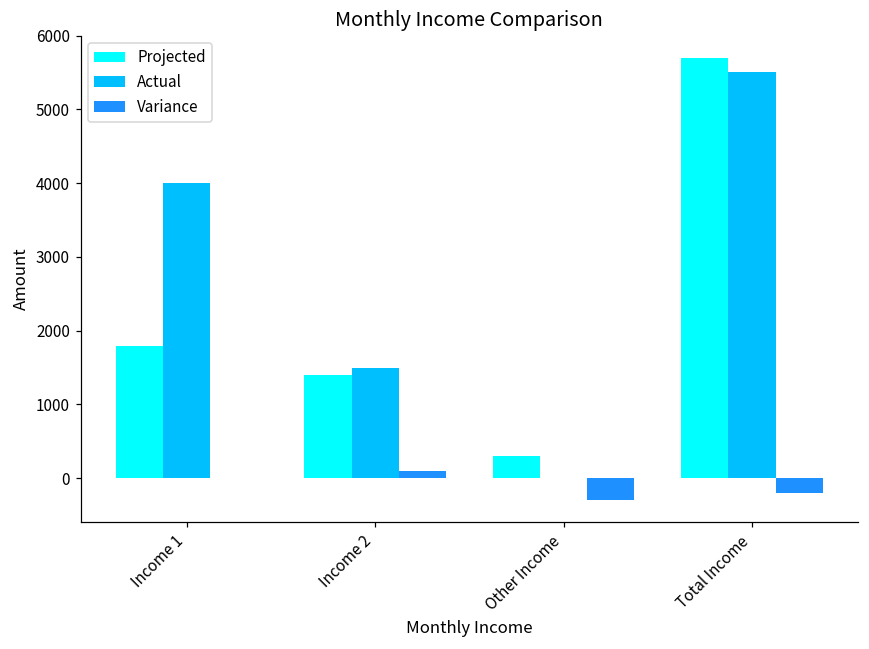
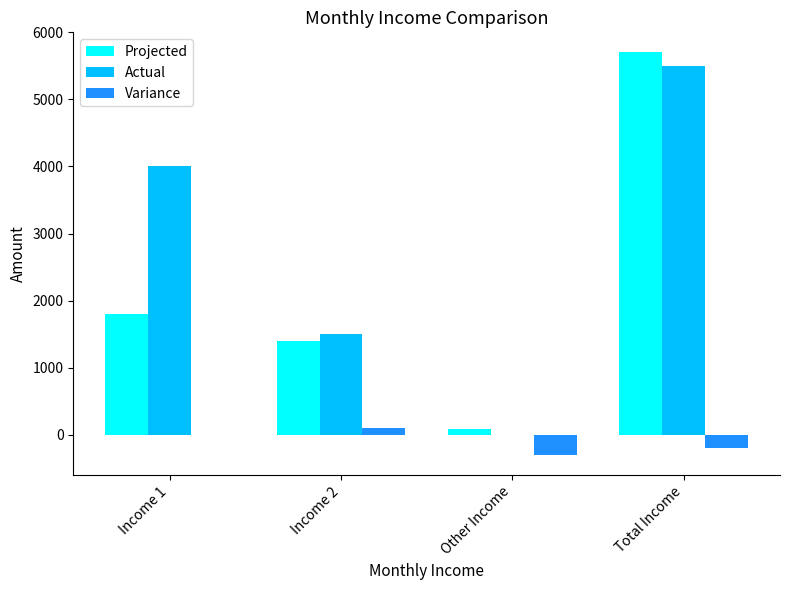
Projected, Other Income: 300 -> 100
